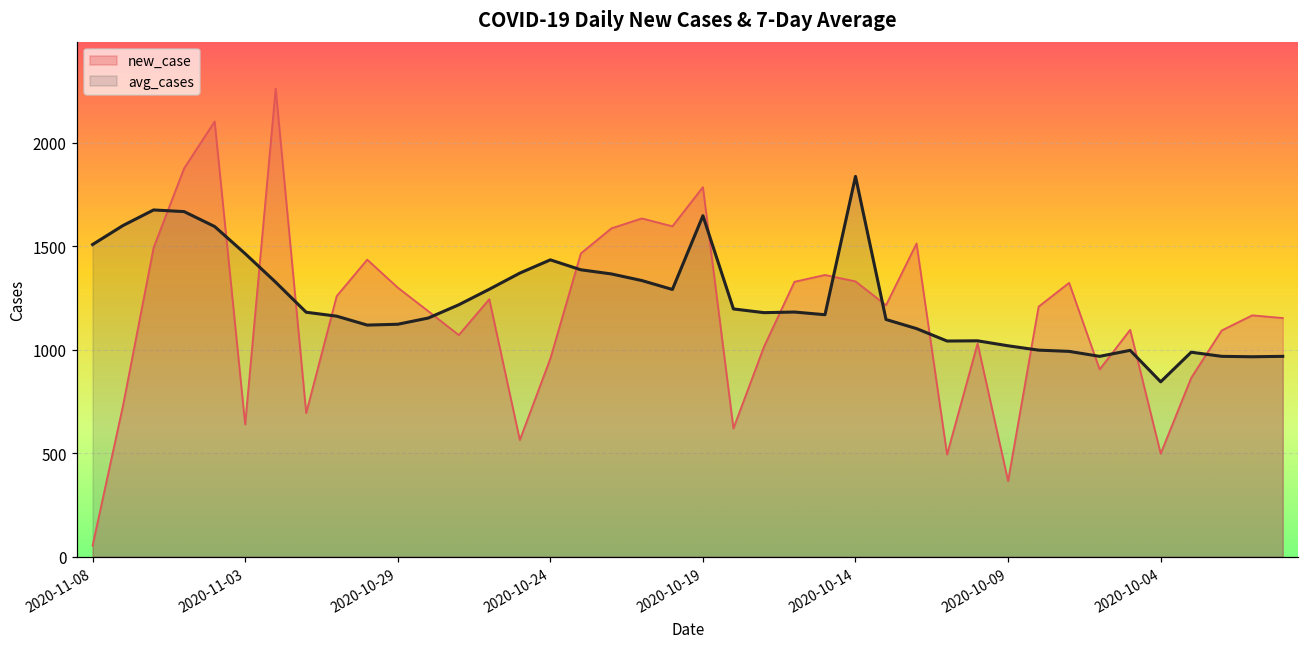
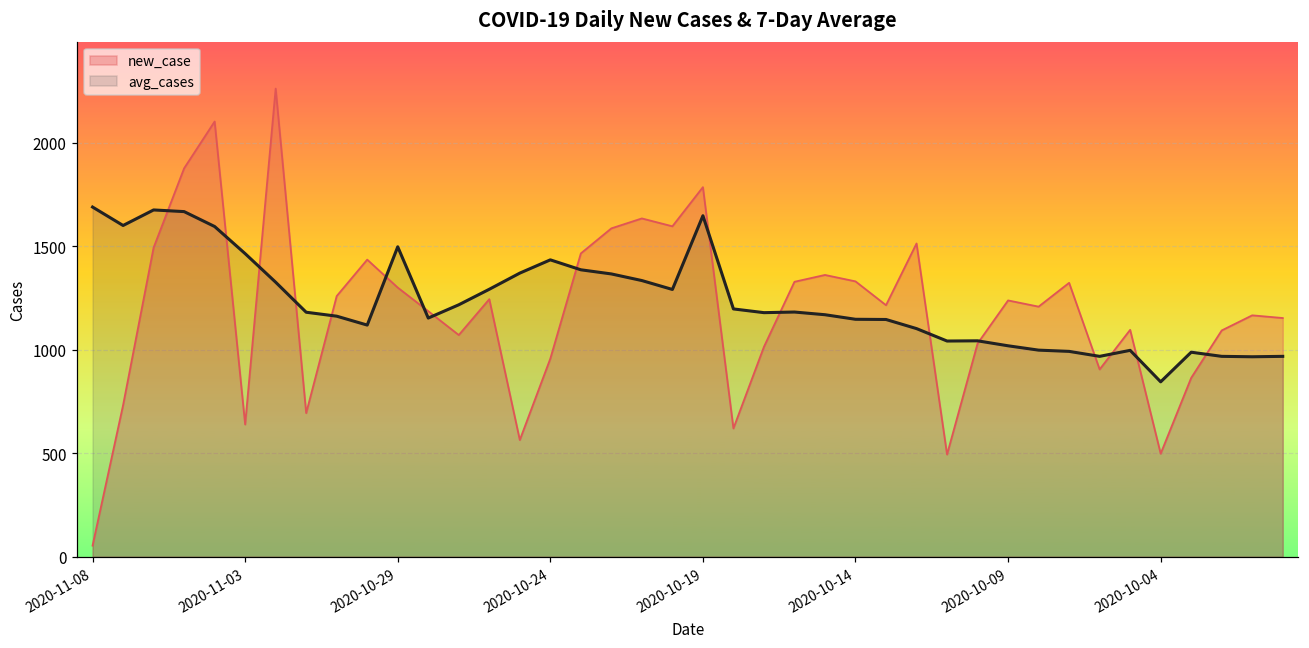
avg_cases, 2020-11-08: 1510 -> 1690
avg_cases, 2020-10-29: 1120 -> 1500
avg_cases, 2020-10-14: 1840 -> 1150
new_case, 2020-10-09: 370 -> 1240
